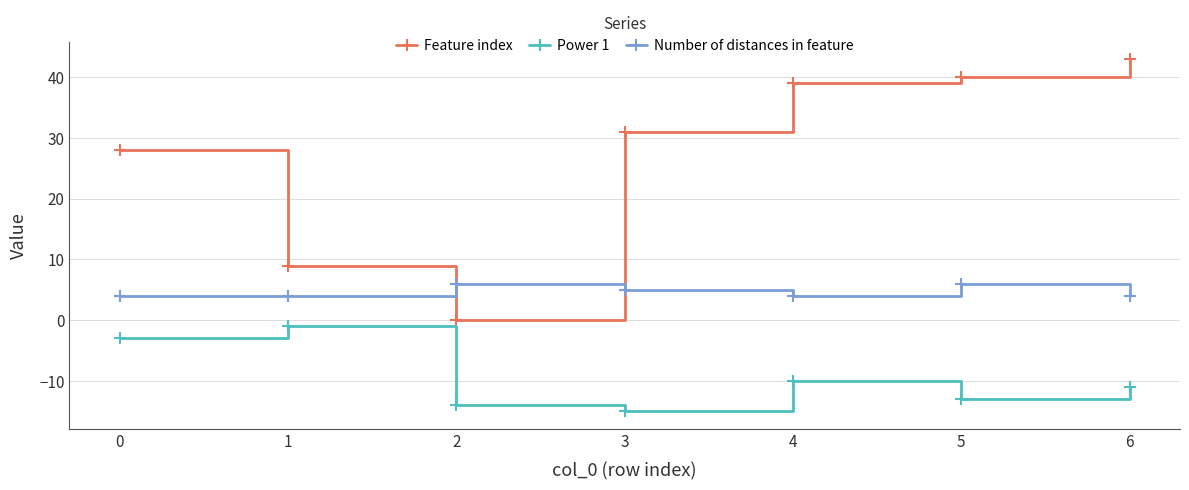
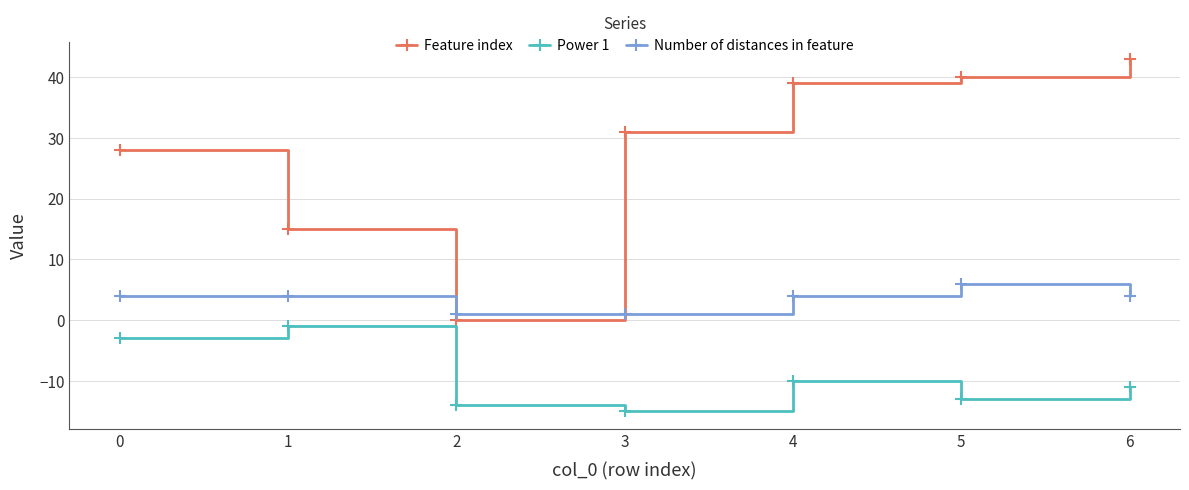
Feature index, 1: 9 -> 15
Number of distances in feature, 2: 6 -> 1
Number of distances in feature, 3: 5 -> 1
